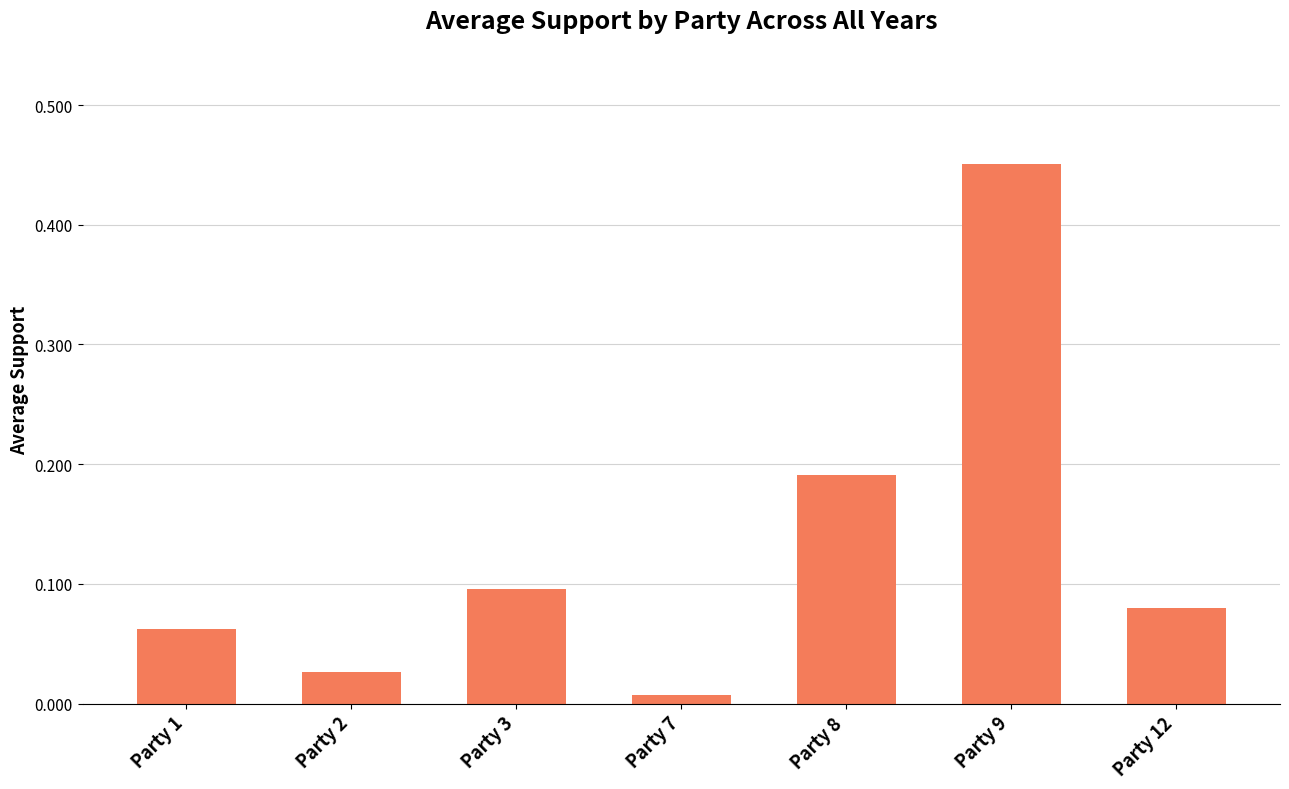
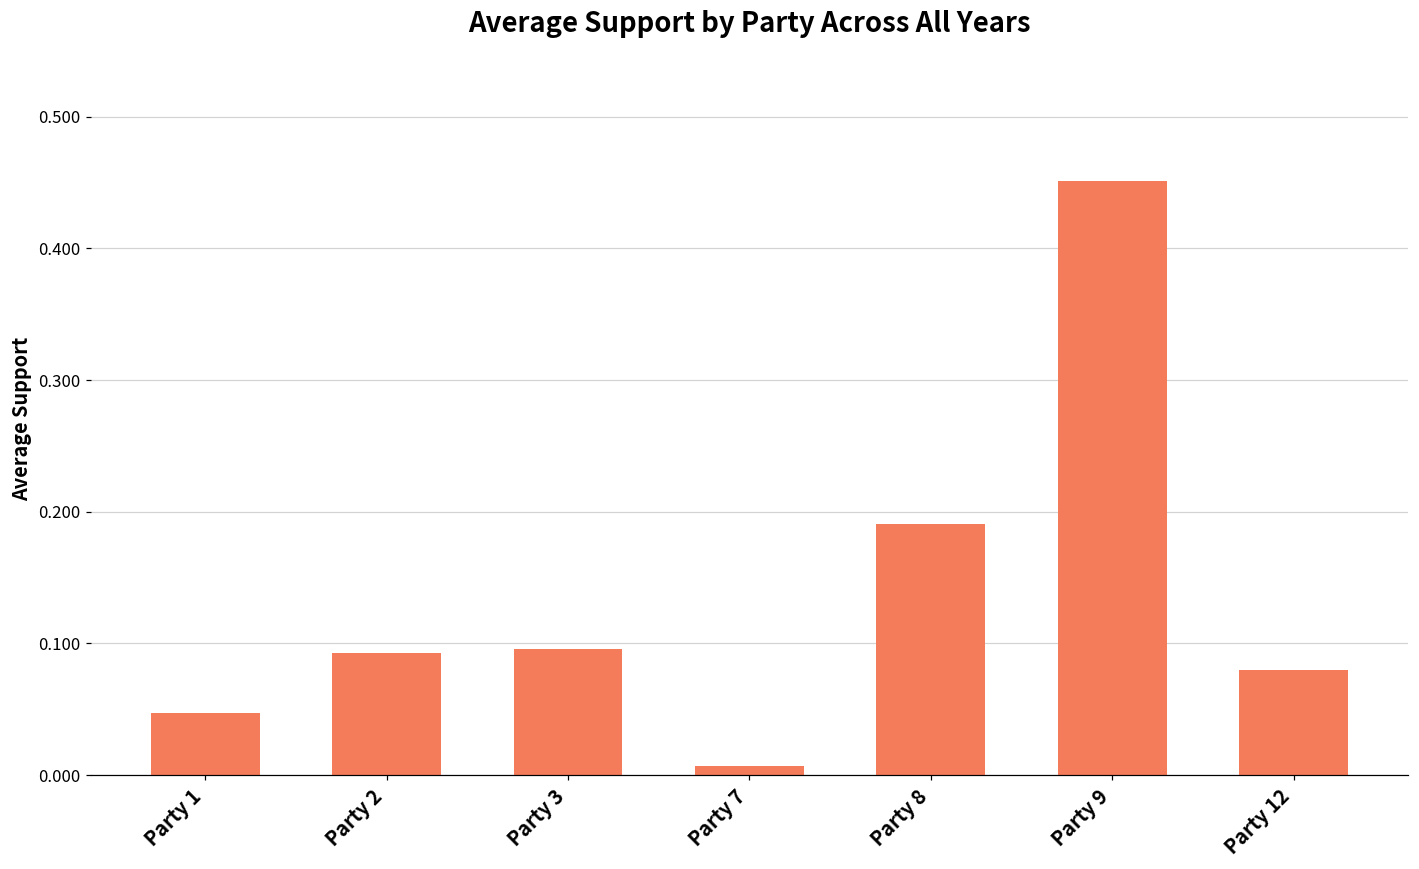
Party 1: 0.062 -> 0.047
Party 2: 0.026 -> 0.093
